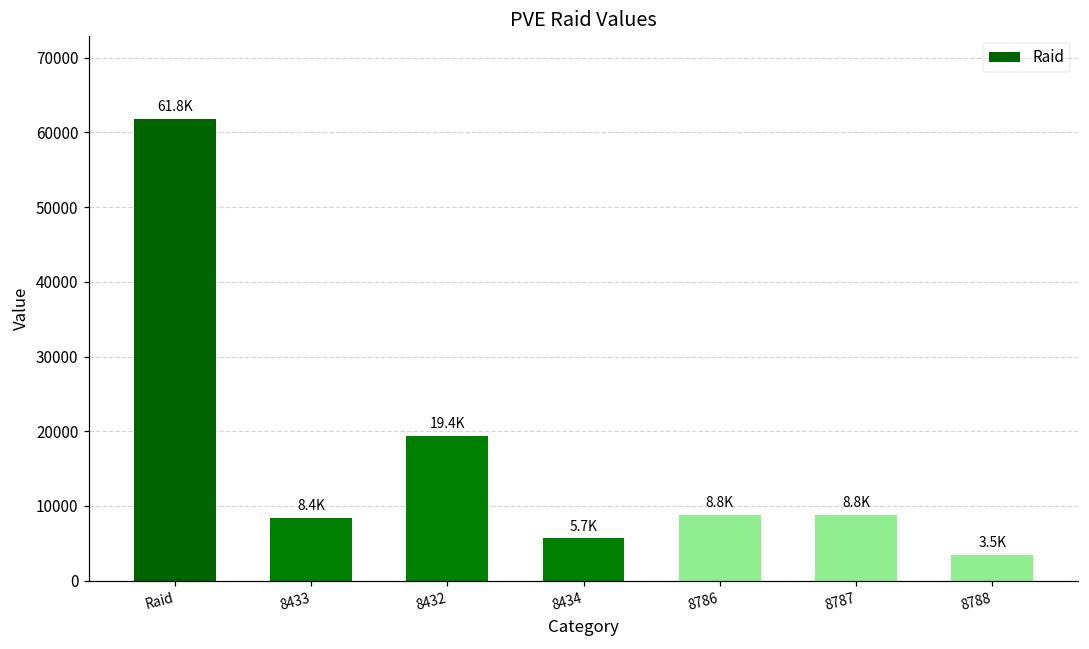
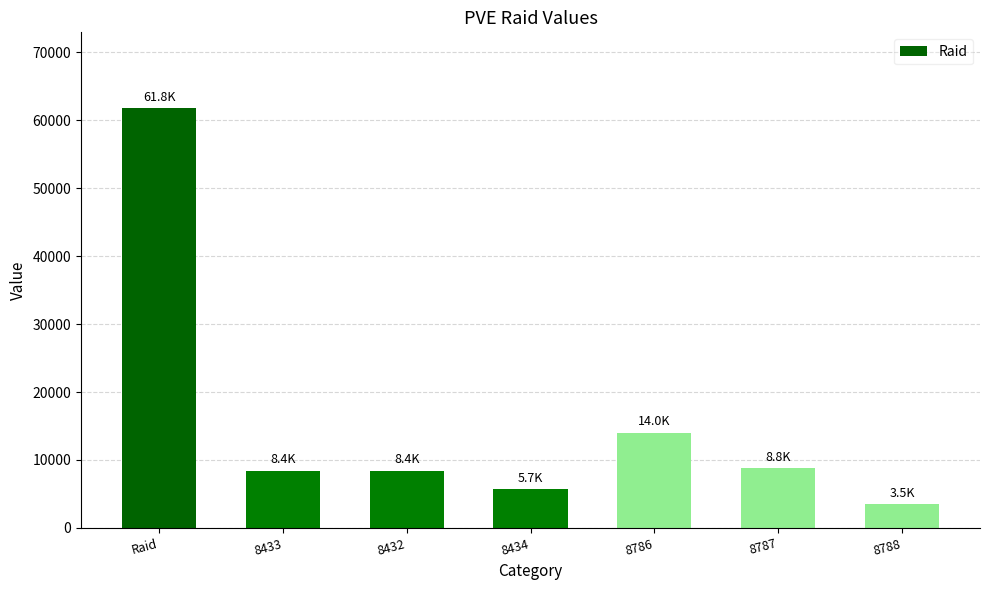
8432: 19.4K -> 8.4K
8786: 8.8K -> 14.0K
